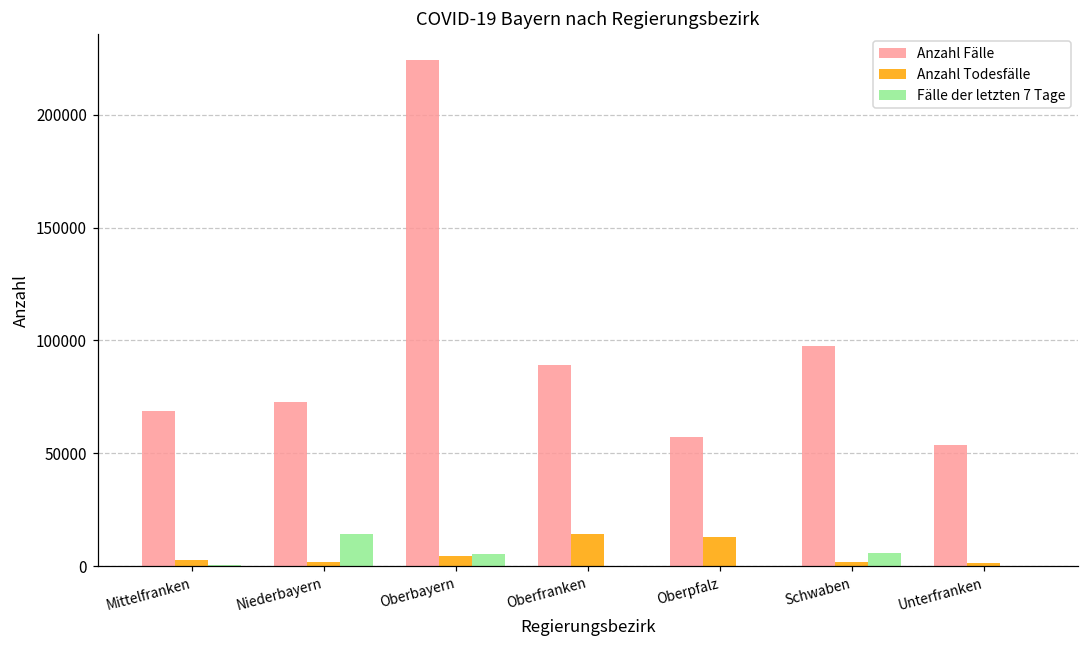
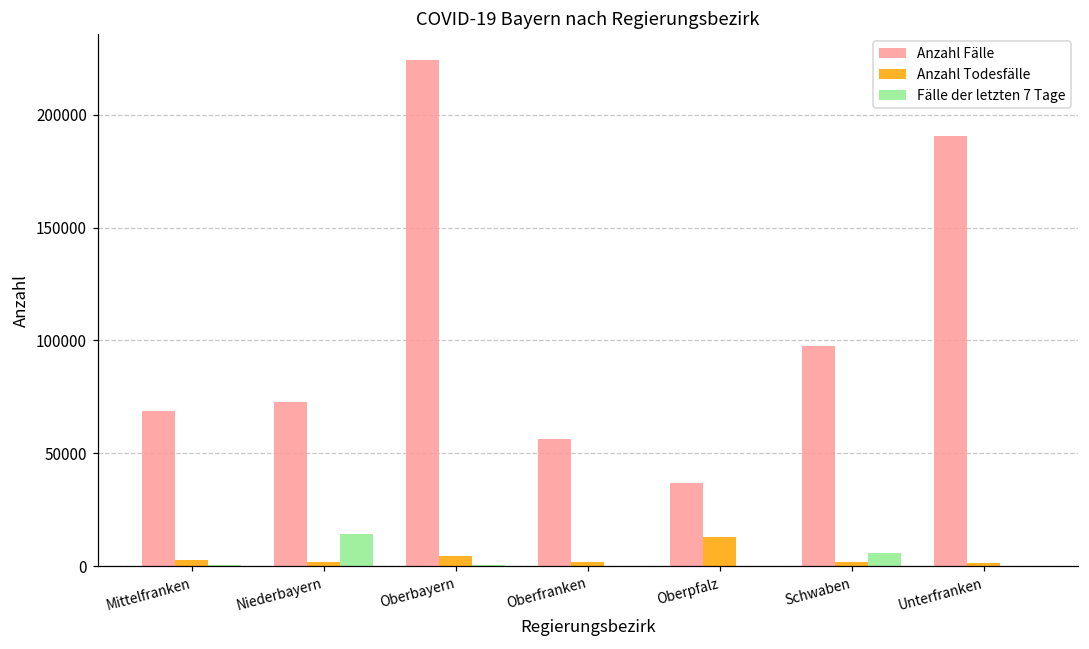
Fälle der letzten 7 Tage, Oberbayern: 5000 -> 1000
Anzahl Fälle, Oberfranken: 89000 -> 56000
Anzahl Todesfälle, Oberfranken: 14000 -> 2000
Anzahl Fälle, Oberpfalz: 57000 -> 37000
Anzahl Fälle, Unterfranken: 54000 -> 191000
